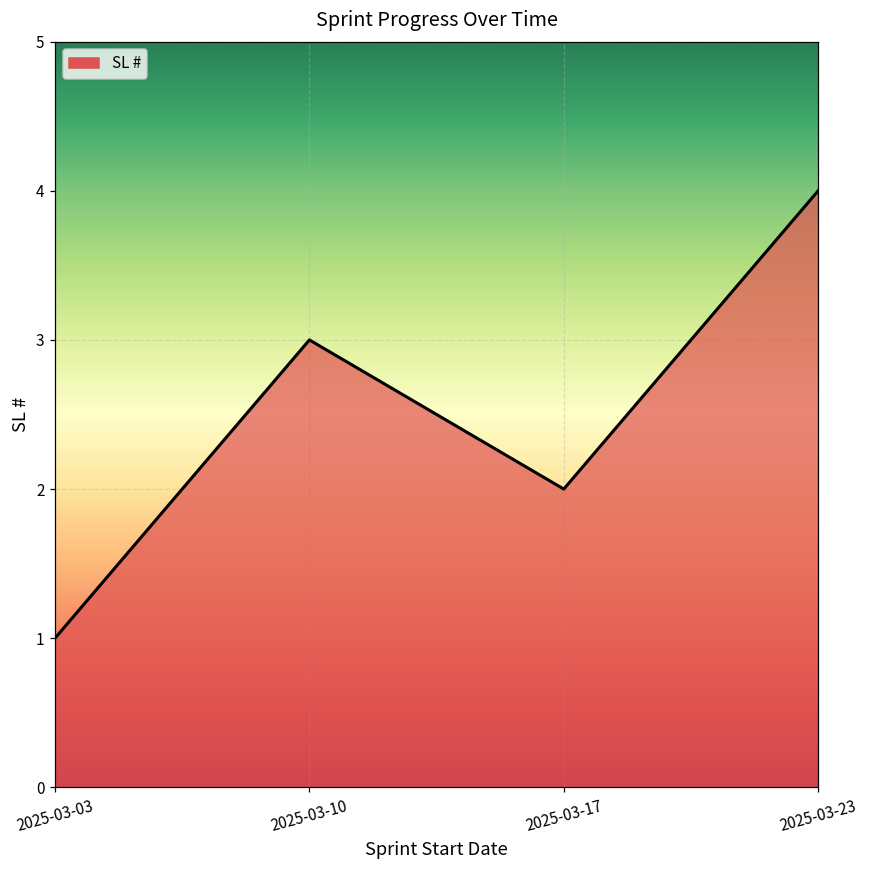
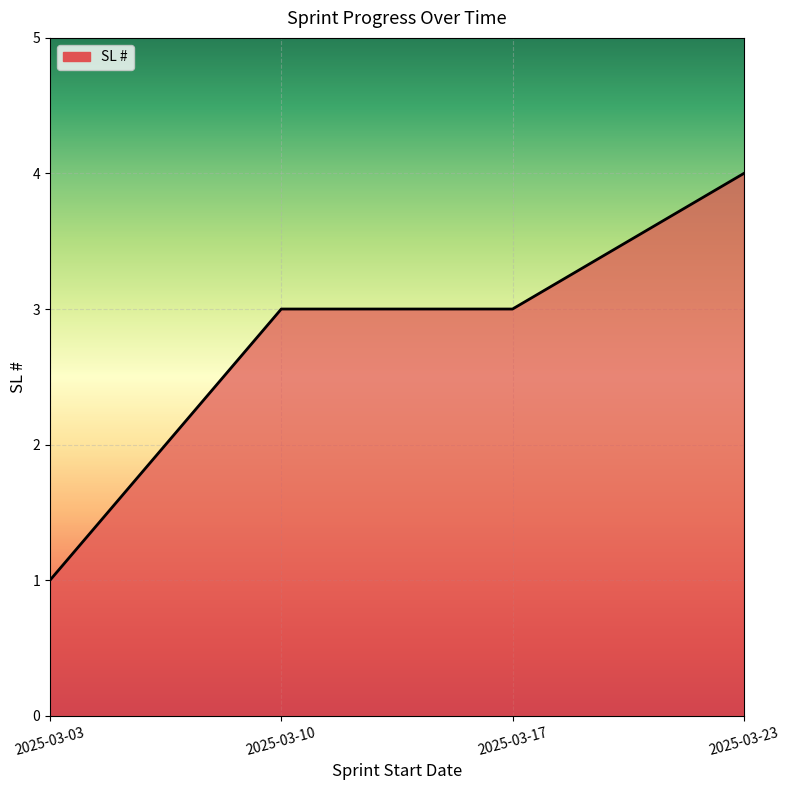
2025-03-17: 2 -> 3
